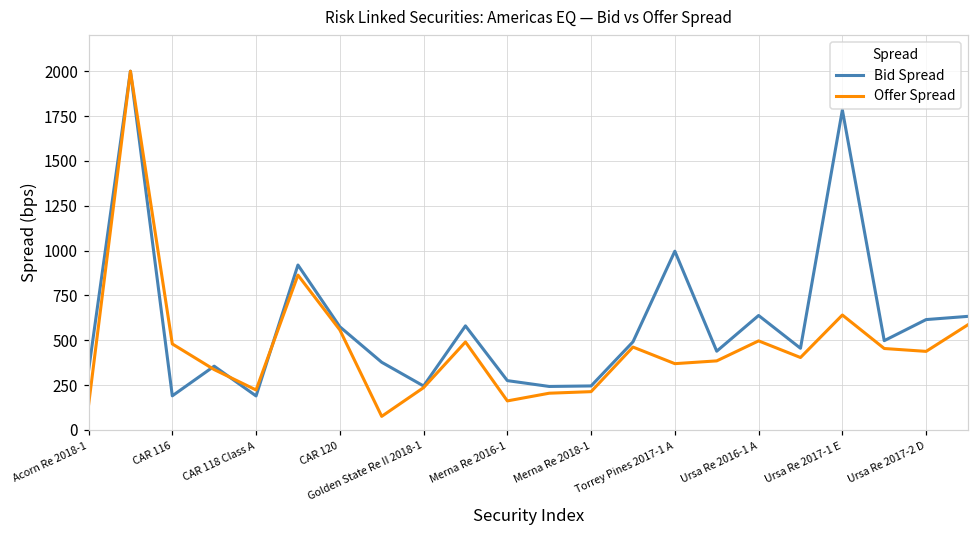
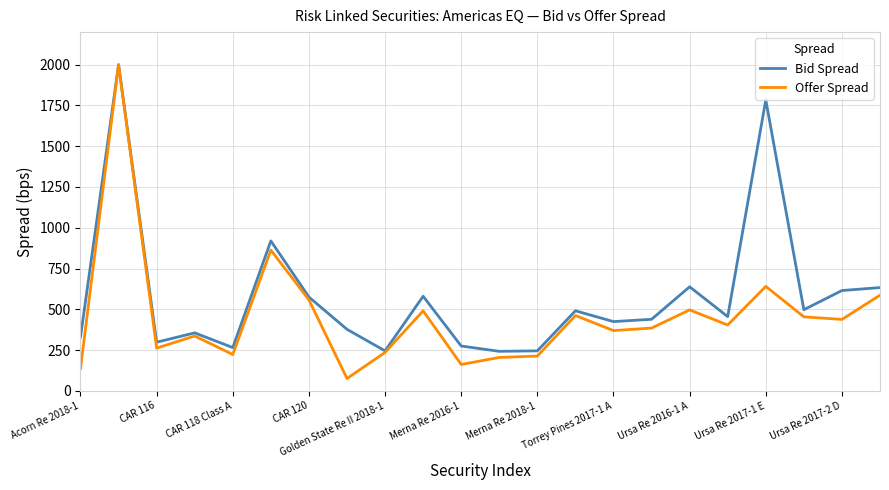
Bid Spread, CAR 116: 190 -> 300
Offer Spread, CAR 116: 480 -> 260
Bid Spread, CAR 118 Class A: 190 -> 270
Bid Spread, Torrey Pines 2017-1 A: 1000 -> 420
